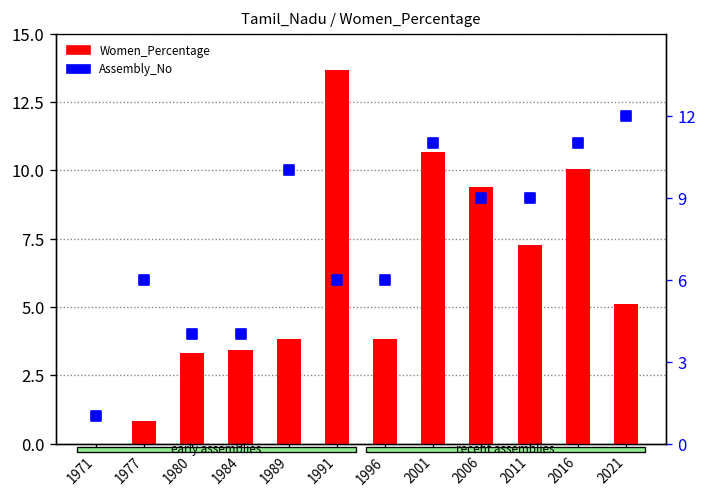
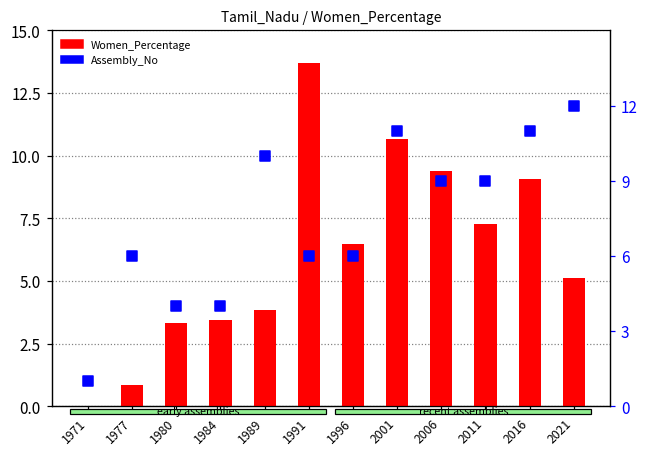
Women_Percentage, 1996: 3.9 -> 6.5
Women_Percentage, 2016: 10.1 -> 9.1
